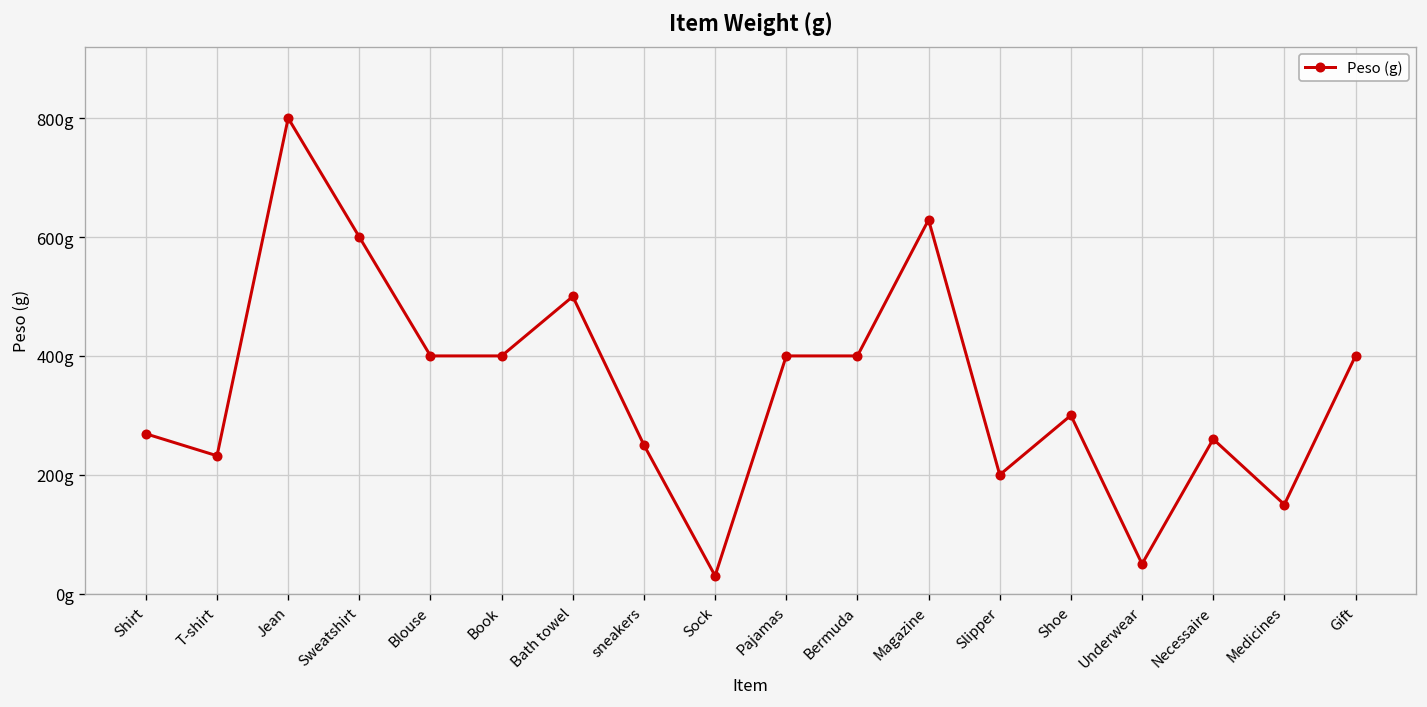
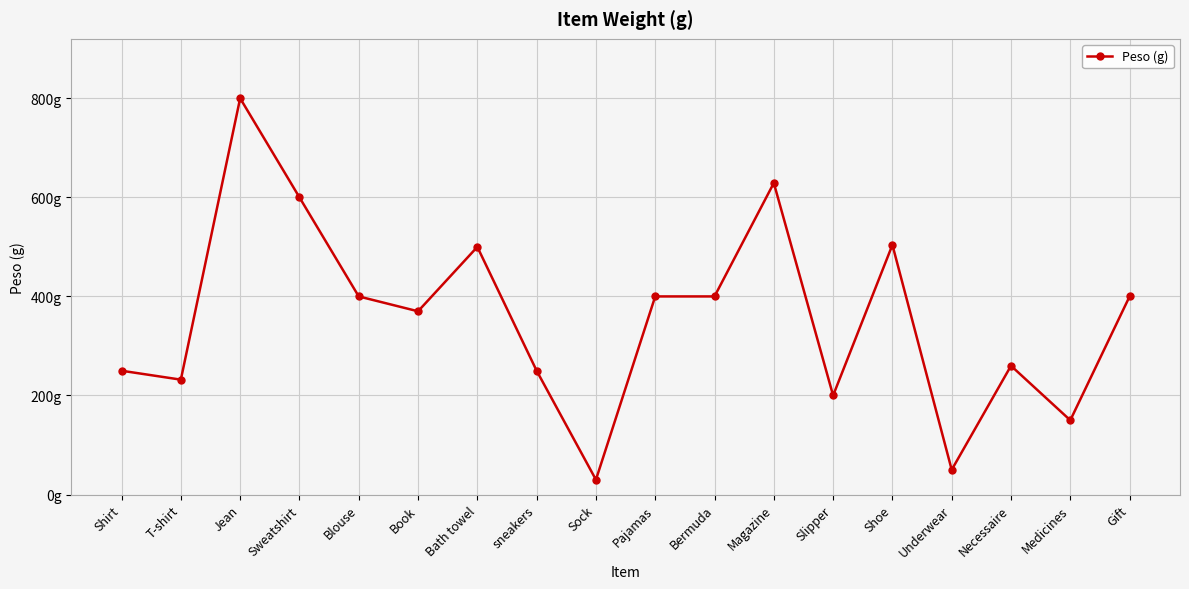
Shirt: 270g -> 250g
Book: 400g -> 370g
Shoe: 300g -> 500g
